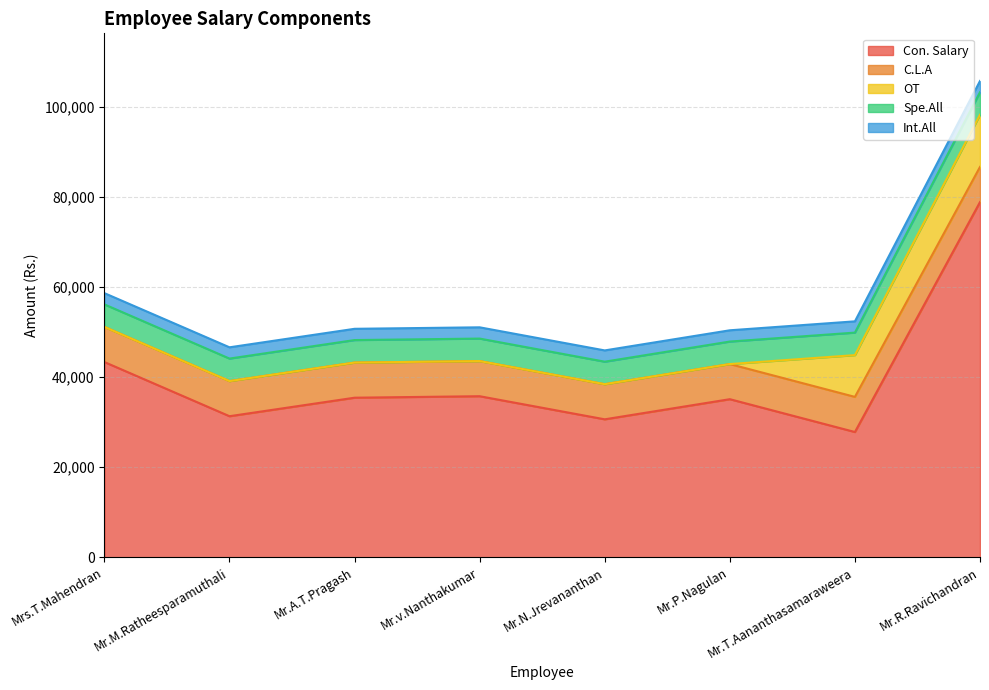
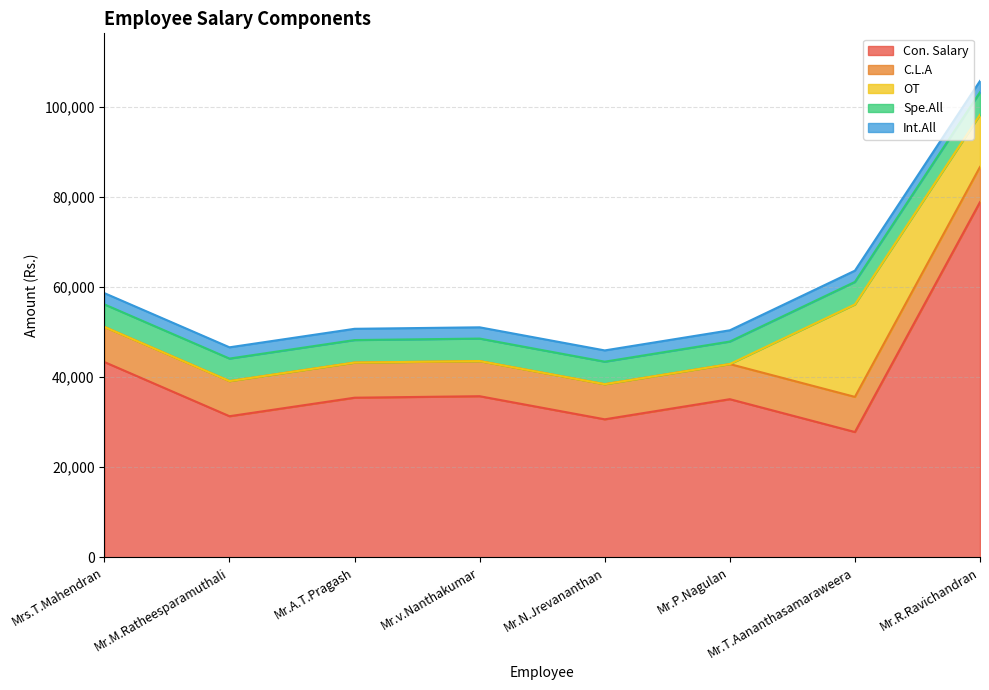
OT, Mr.T.Aananthasamaraweera: 9,000 -> 21,000
